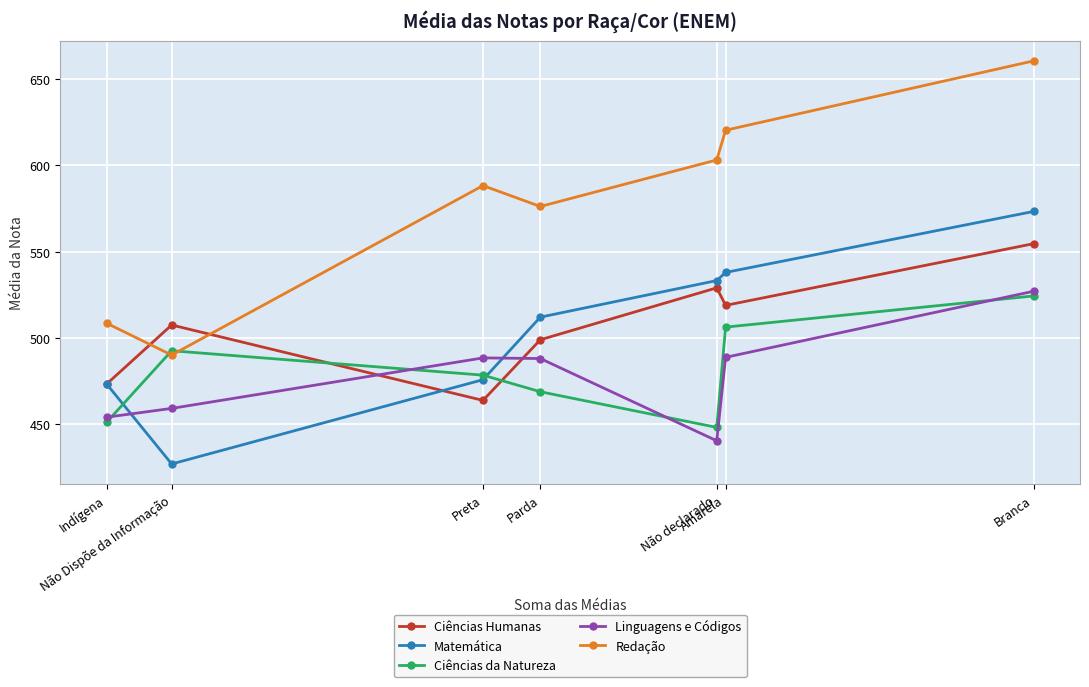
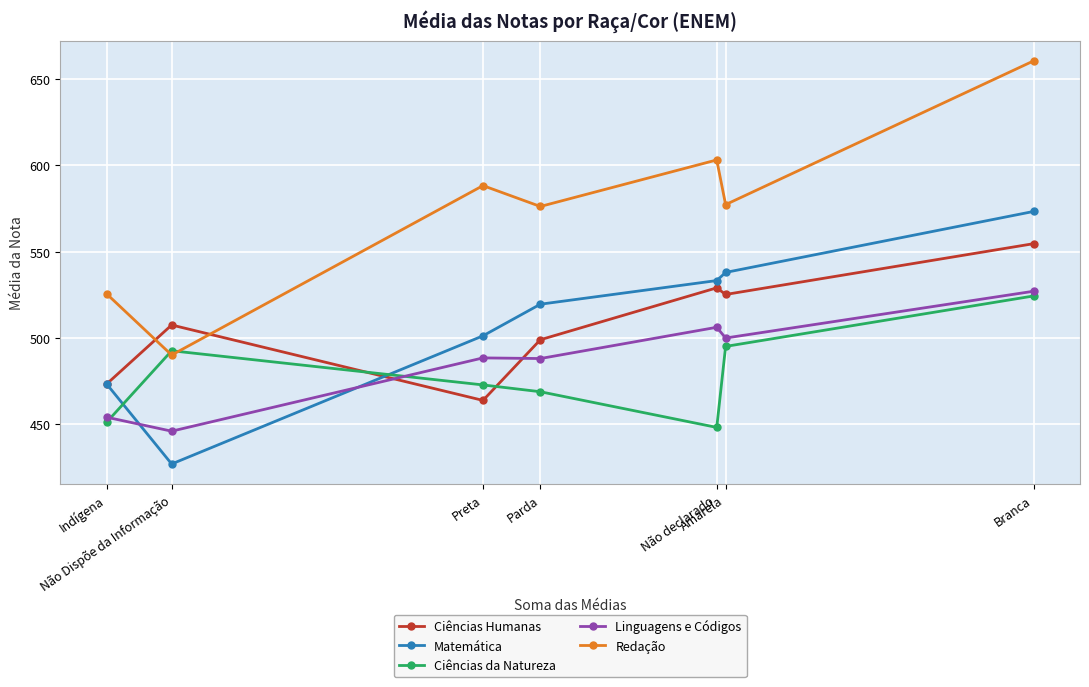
Redação, Indígena: 508 -> 526
Linguagens e Códigos, Não Dispõe da Informação: 459 -> 446
Matemática, Preta: 476 -> 501
Ciências da Natureza, Preta: 478 -> 473
Matemática, Parda: 512 -> 520
Linguagens e Códigos, Não declarado: 440 -> 506
Ciências Humanas, Amarela: 519 -> 525
Ciências da Natureza, Amarela: 506 -> 495
Linguagens e Códigos, Amarela: 489 -> 500
Redação, Amarela: 620 -> 577
